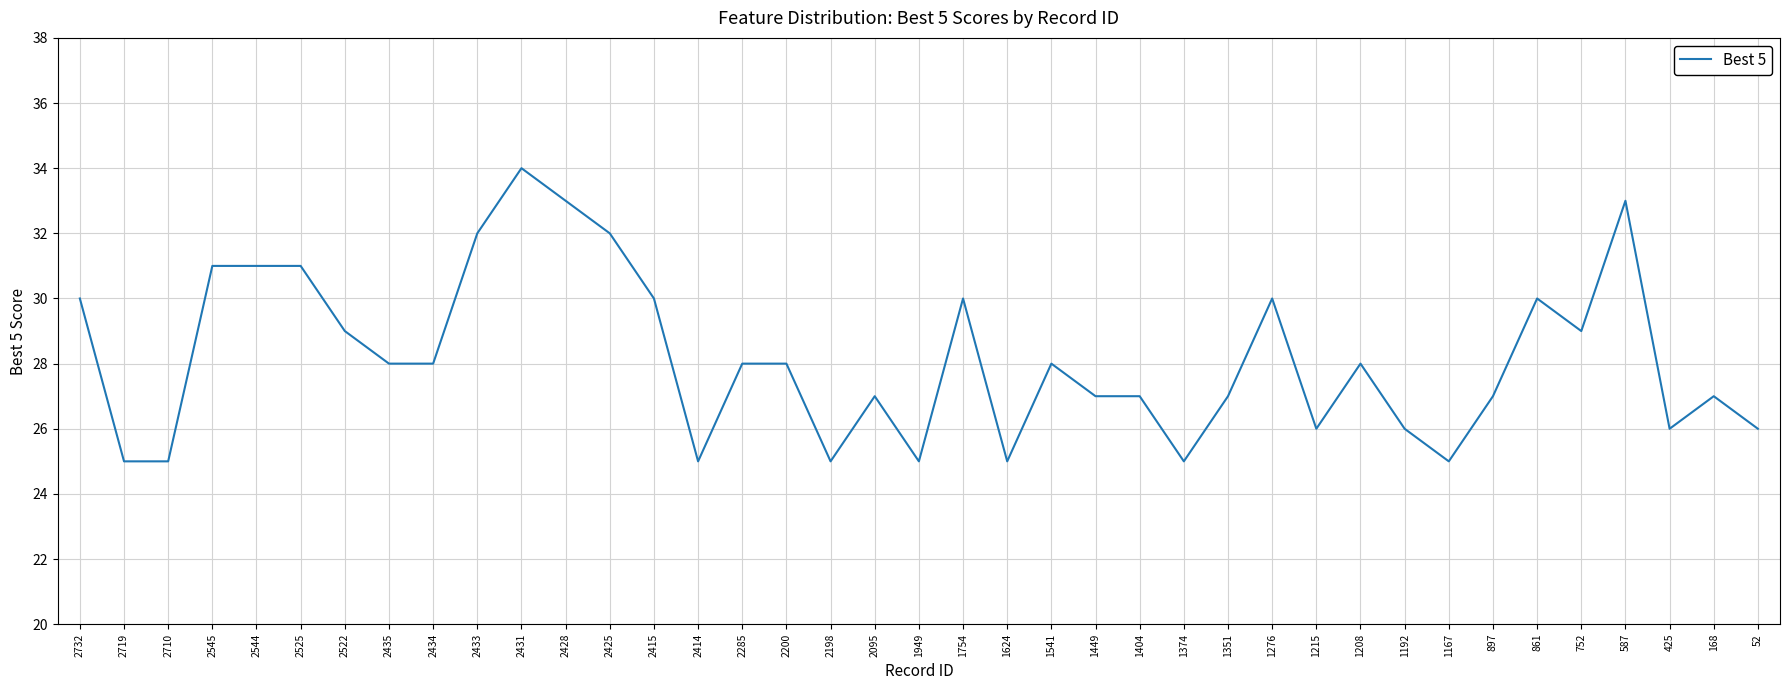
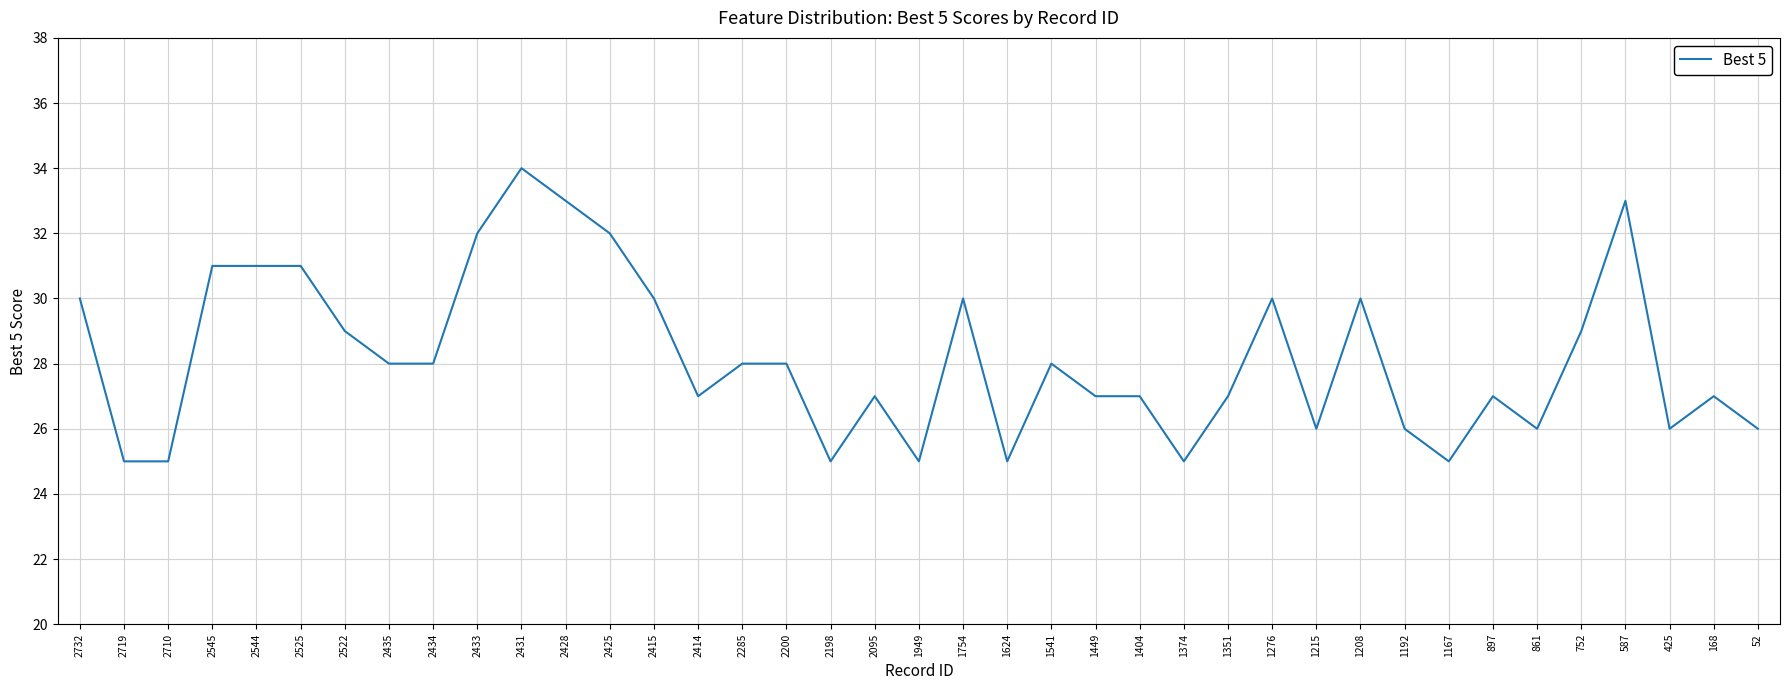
2414: 25 -> 27
1208: 28 -> 30
861: 30 -> 26
